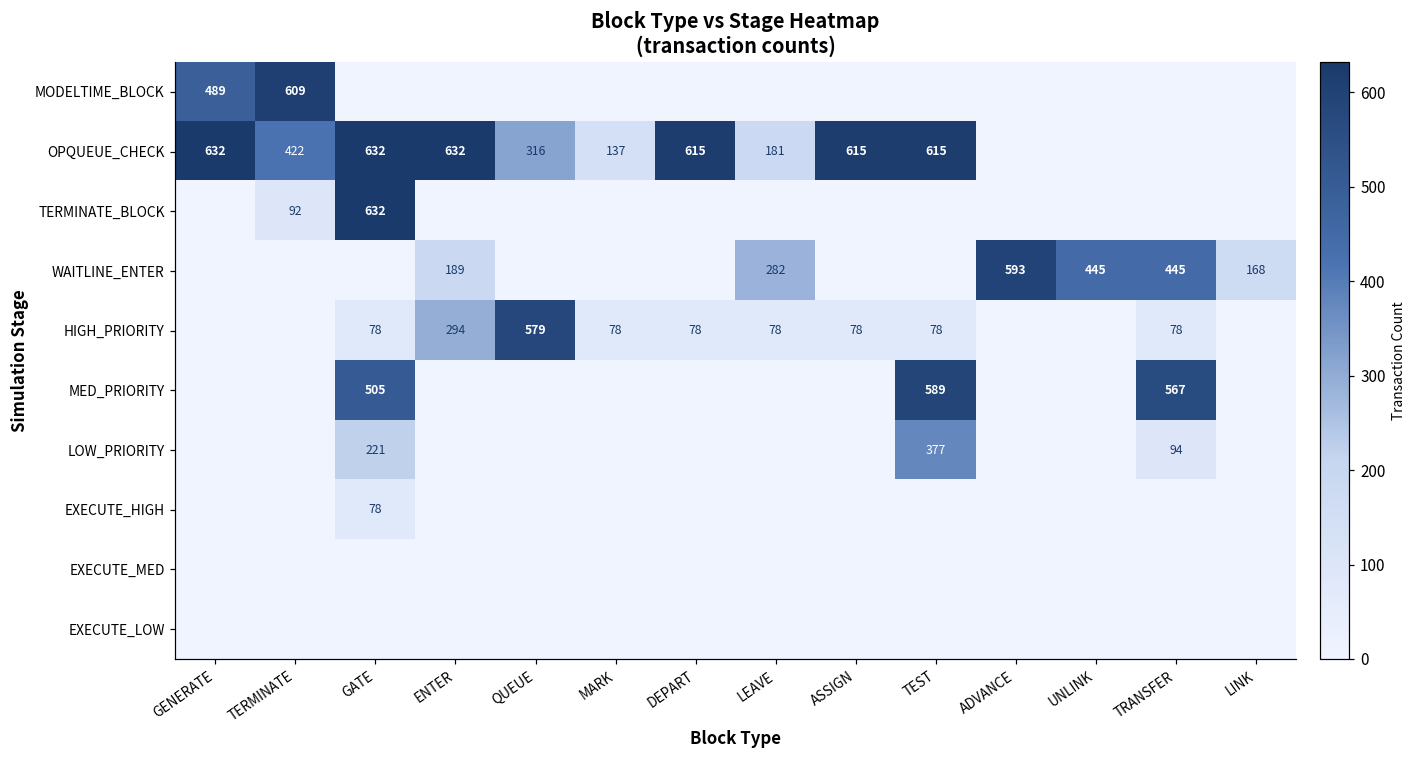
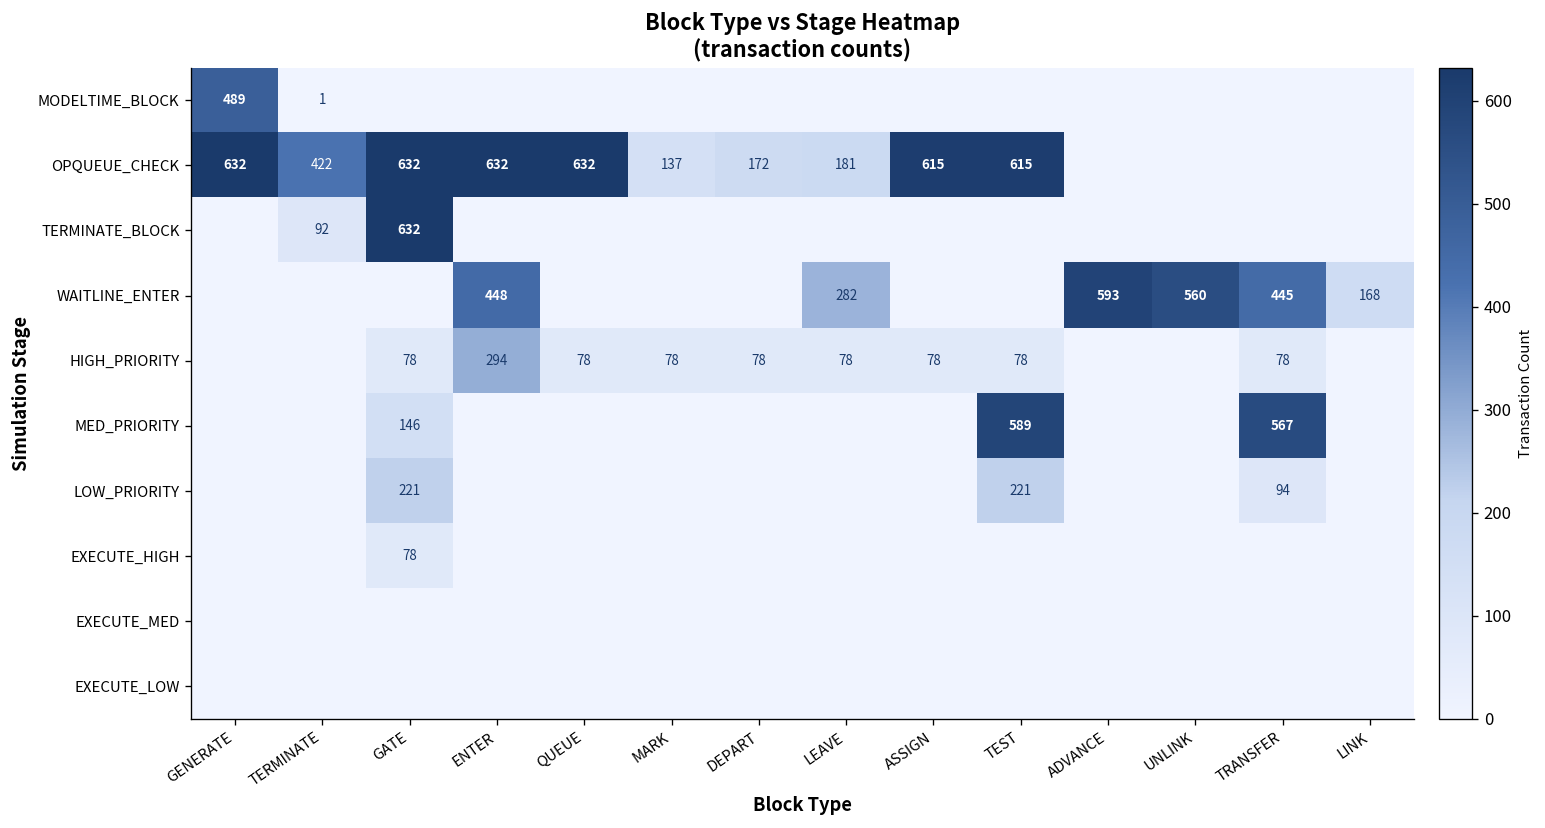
MODELTIME_BLOCK, TERMINATE: 609 -> 1
OPQUEUE_CHECK, QUEUE: 316 -> 632
OPQUEUE_CHECK, DEPART: 615 -> 172
WAITLINE_ENTER, ENTER: 189 -> 448
WAITLINE_ENTER, UNLINK: 445 -> 560
HIGH_PRIORITY, QUEUE: 579 -> 78
MED_PRIORITY, GATE: 505 -> 146
LOW_PRIORITY, TEST: 377 -> 221
